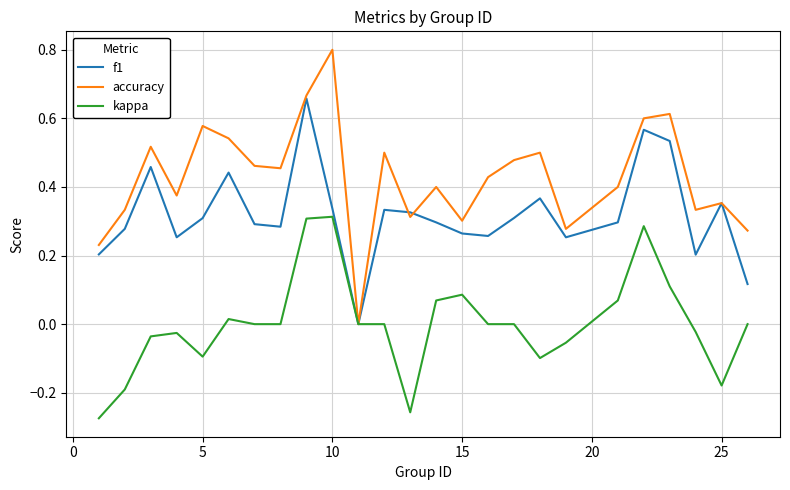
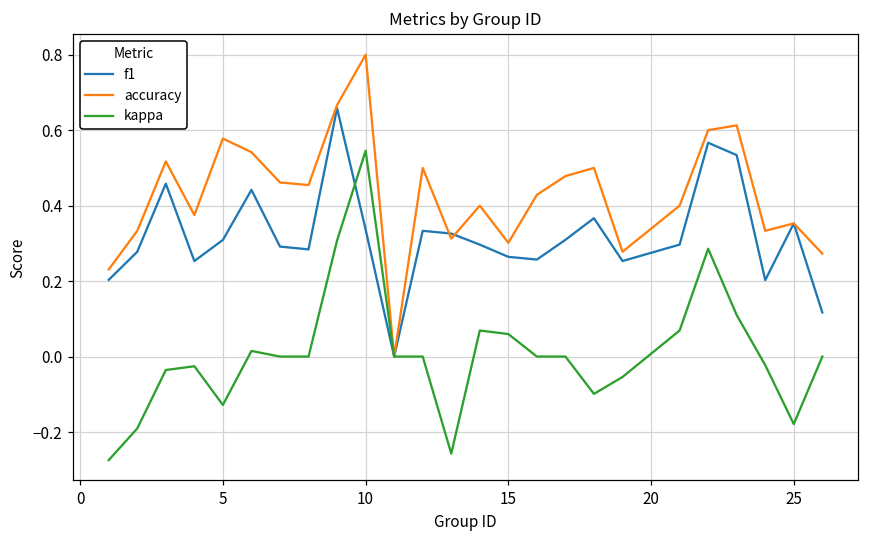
kappa, 5: -0.09 -> -0.13
kappa, 10: 0.31 -> 0.55
kappa, 15: 0.09 -> 0.06
